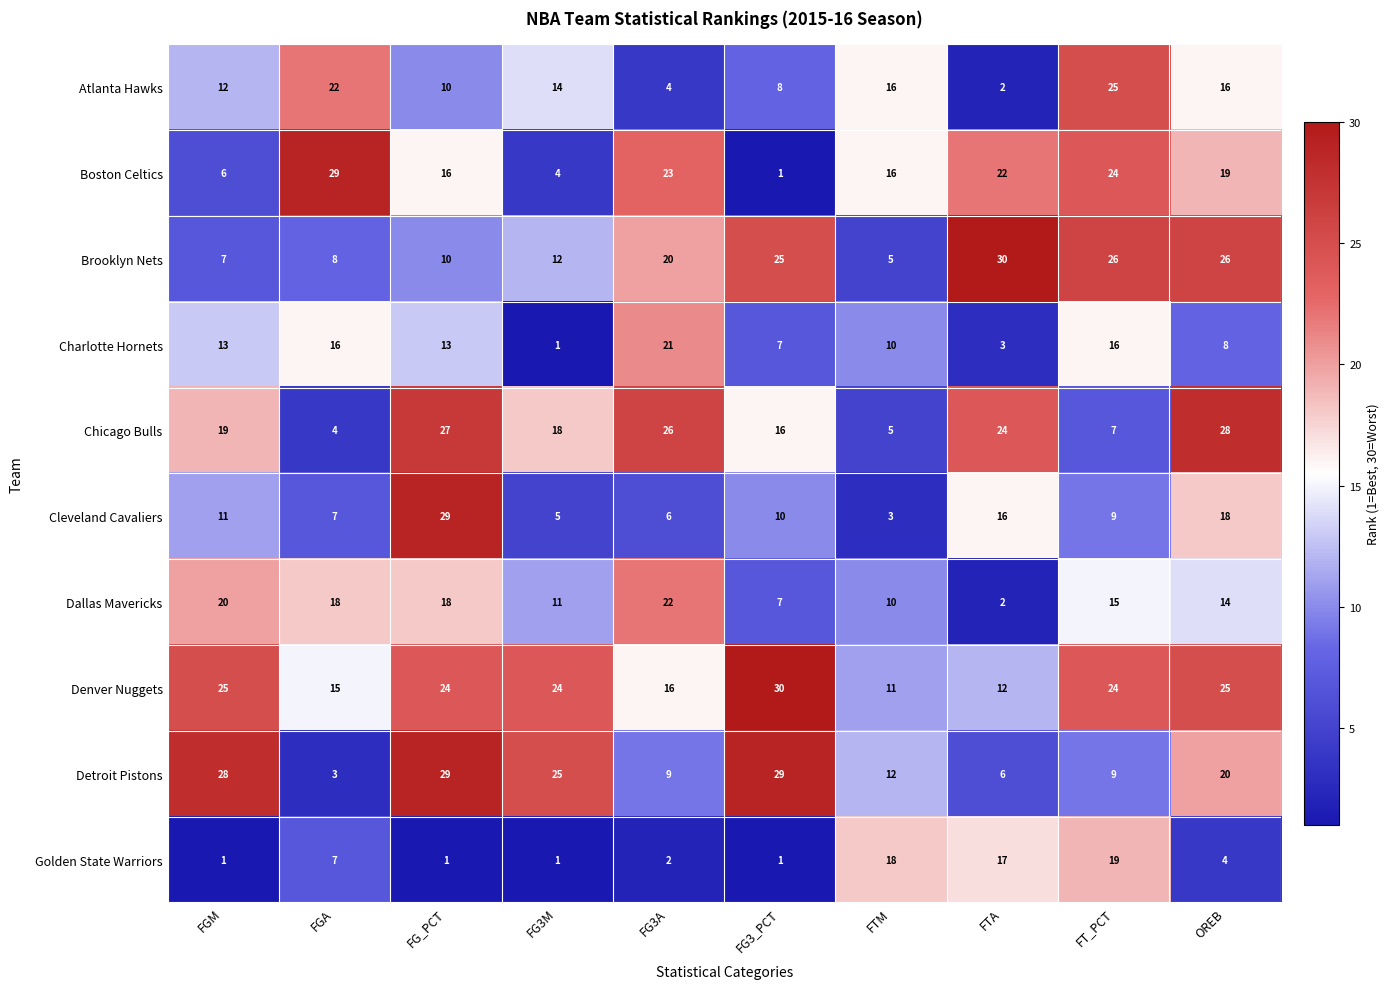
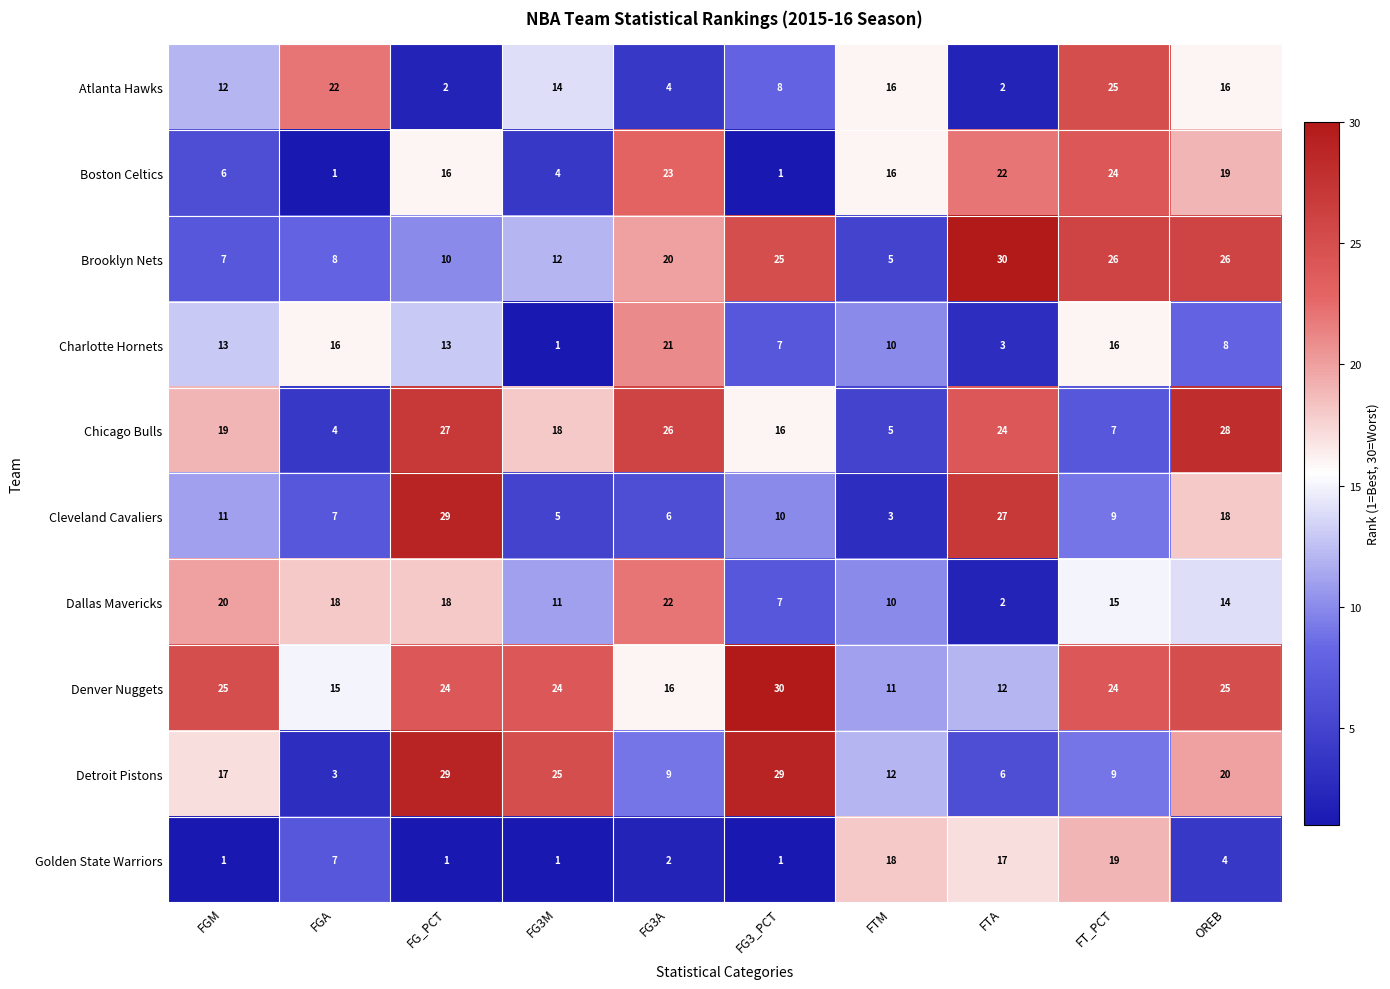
Atlanta Hawks, FG_PCT: 10 -> 2
Boston Celtics, FGA: 29 -> 1
Cleveland Cavaliers, FTA: 16 -> 27
Detroit Pistons, FGM: 28 -> 17
